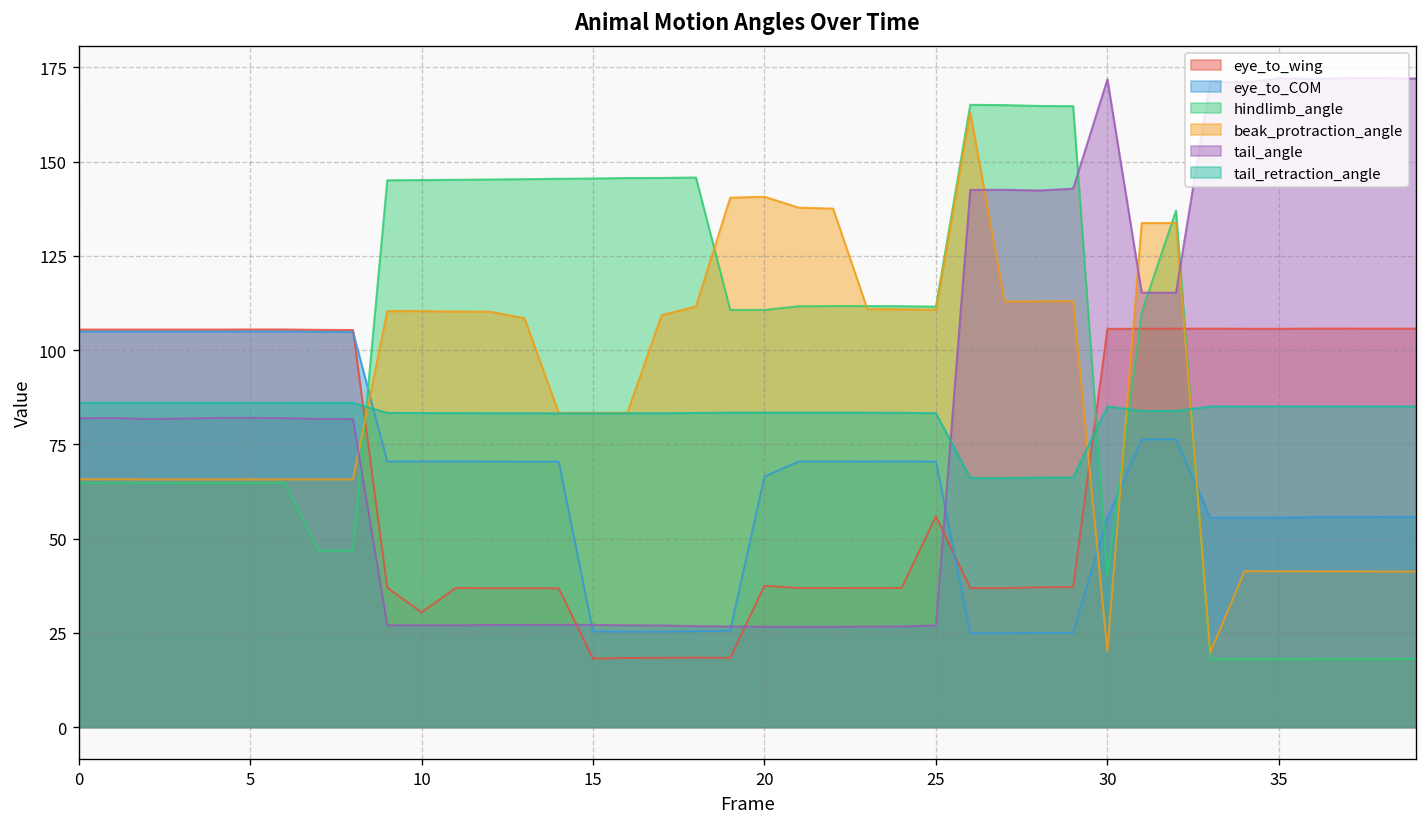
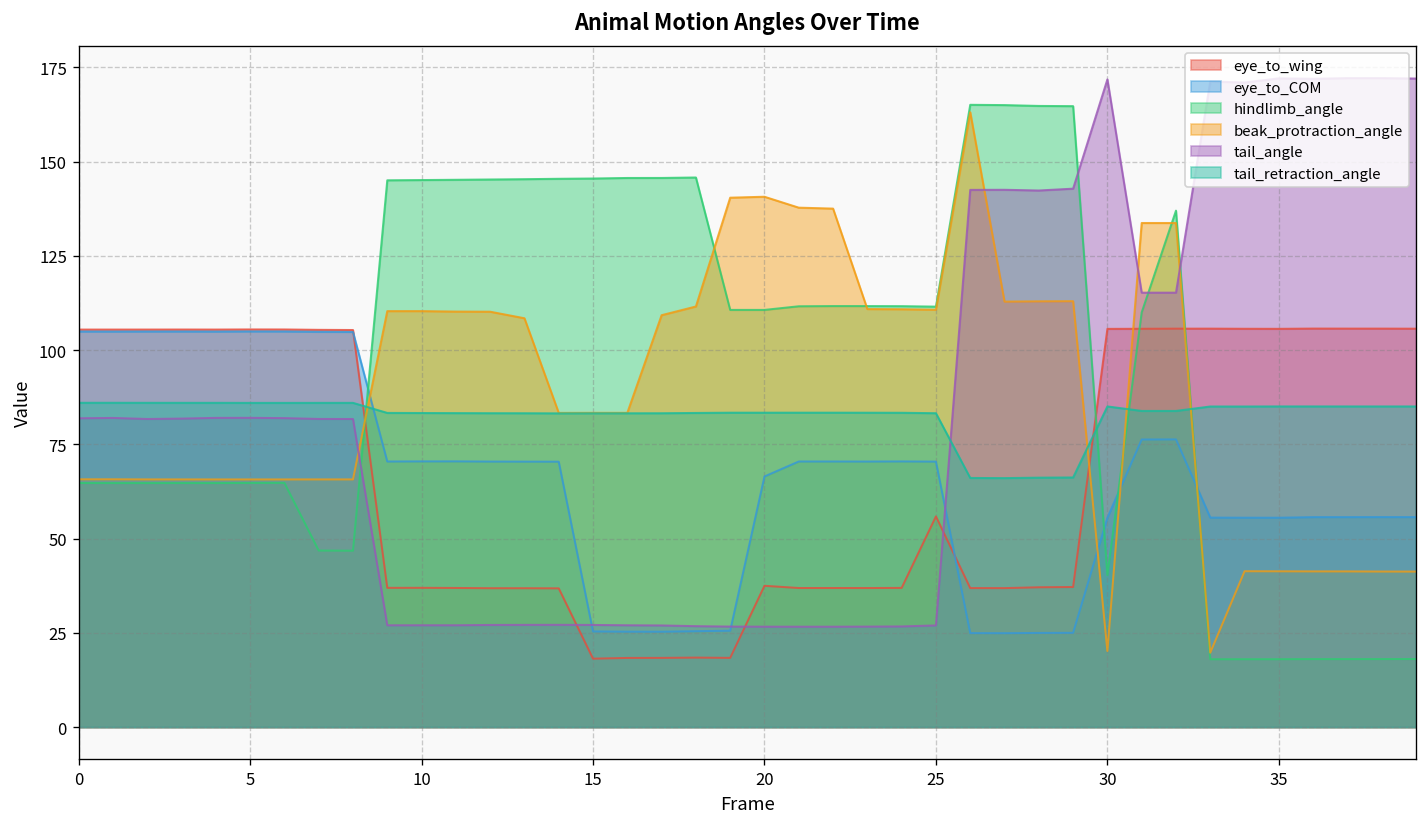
eye_to_wing, 10: 30 -> 37
